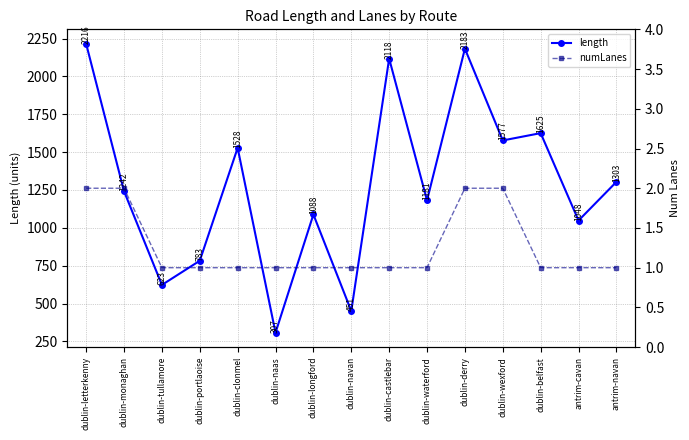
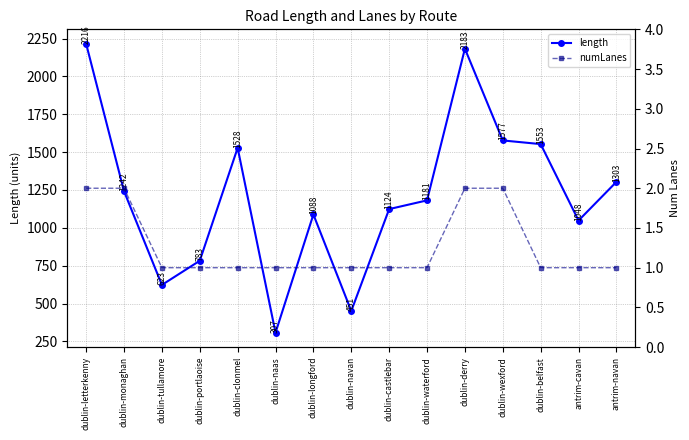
length, dublin-castlebar: 2118 -> 1124
length, dublin-belfast: 1625 -> 1553
